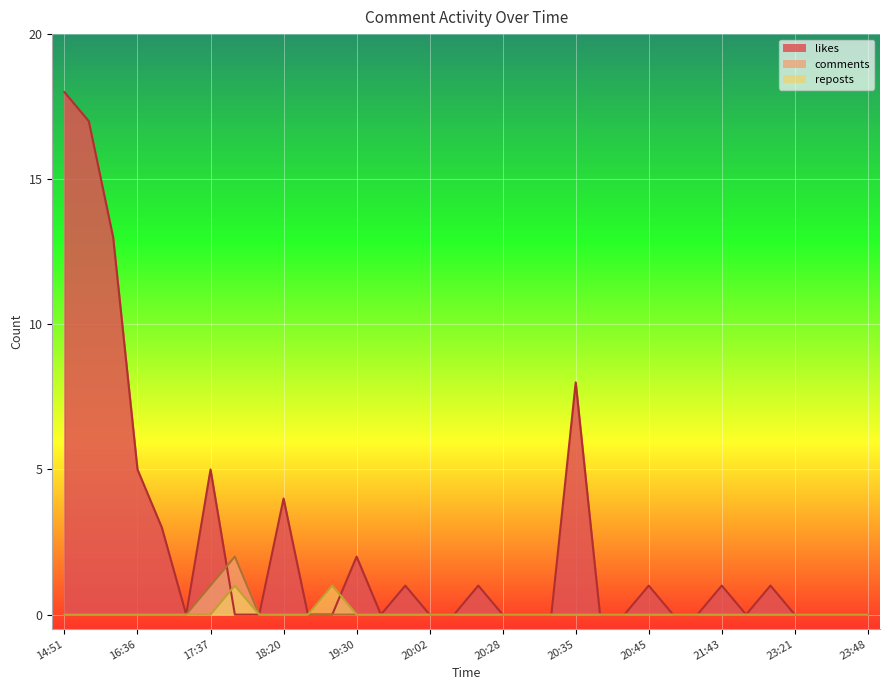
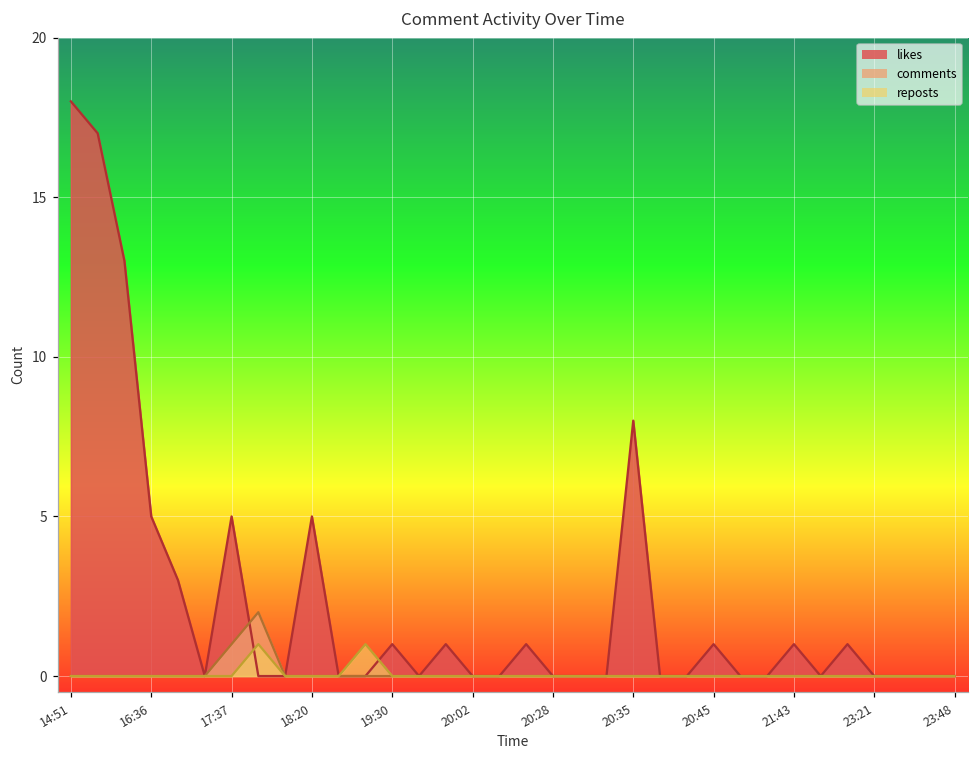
likes, 18:20: 4 -> 5
likes, 19:30: 2 -> 1
